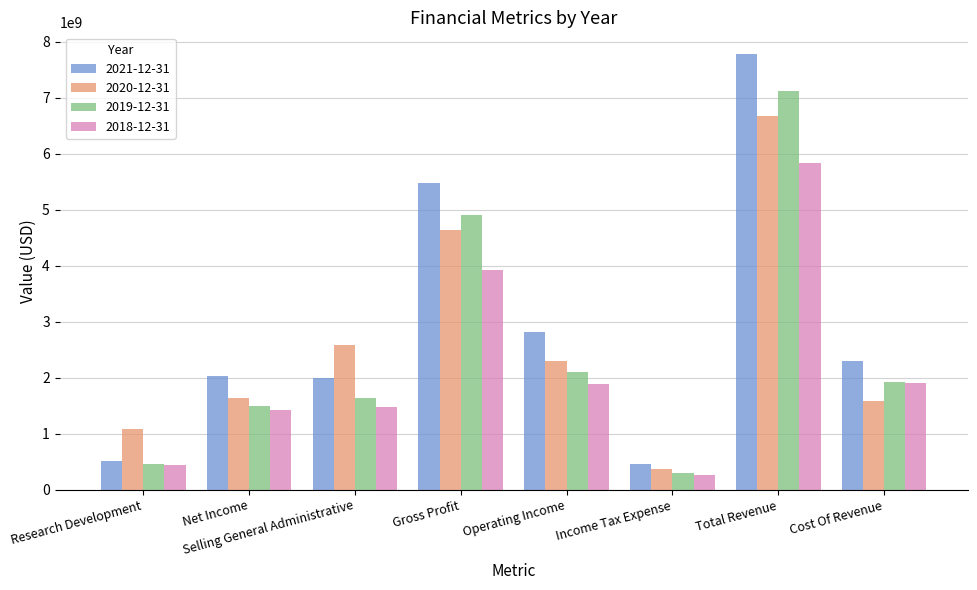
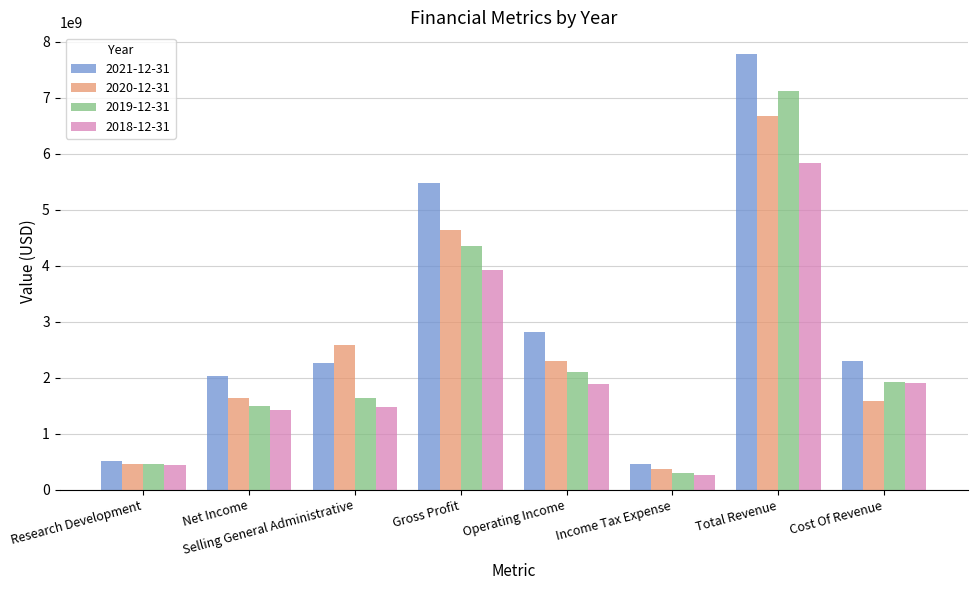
2020-12-31, Research Development: 1100000000 -> 500000000
2021-12-31, Selling General Administrative: 2000000000 -> 2300000000
2019-12-31, Gross Profit: 4900000000 -> 4300000000
